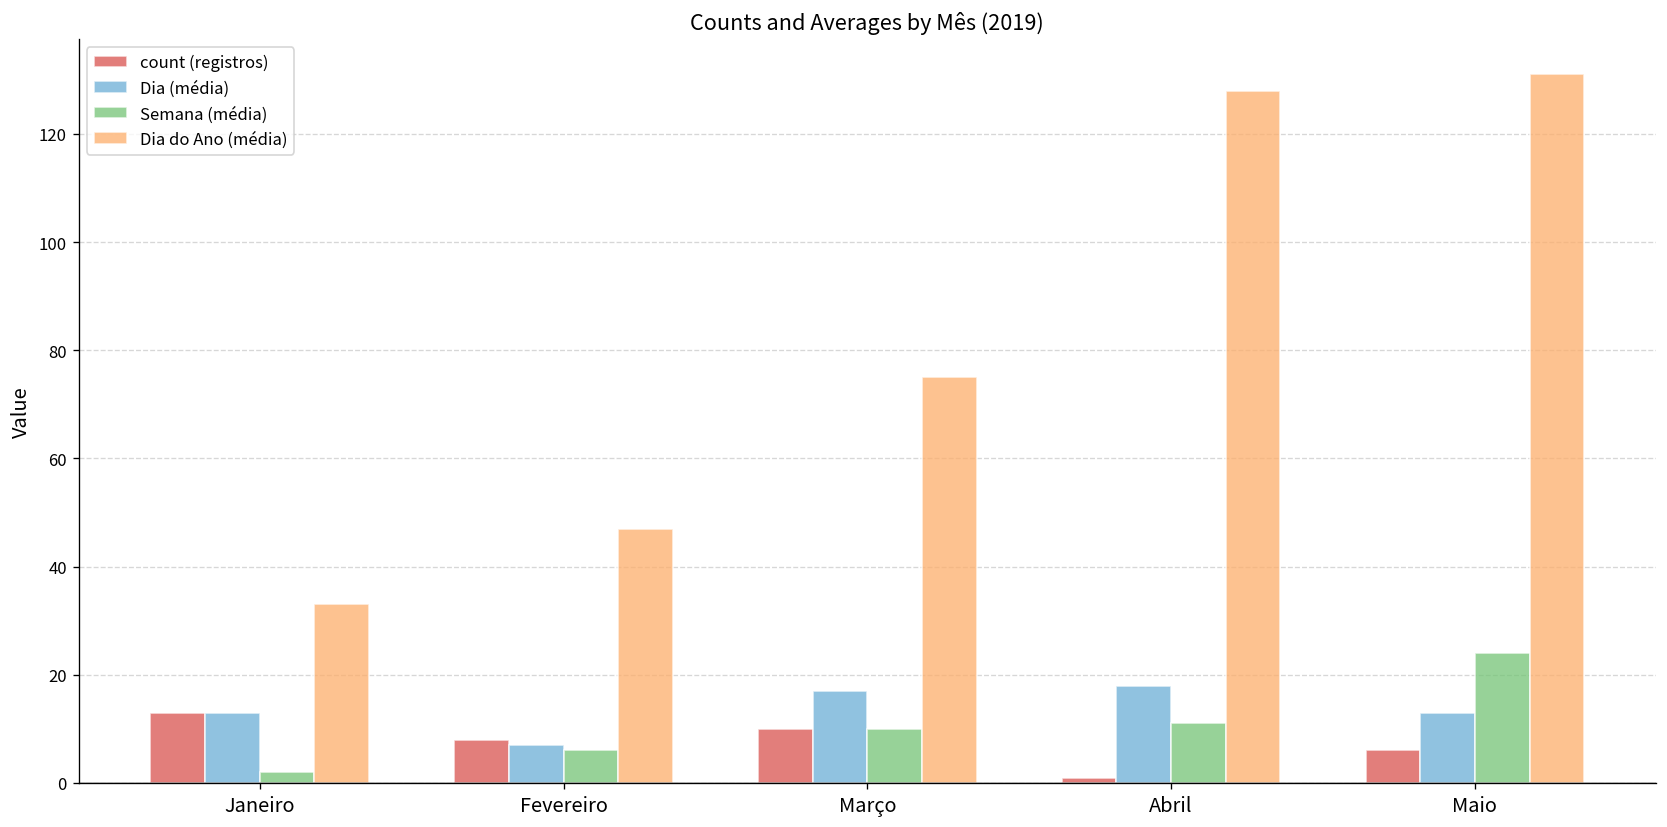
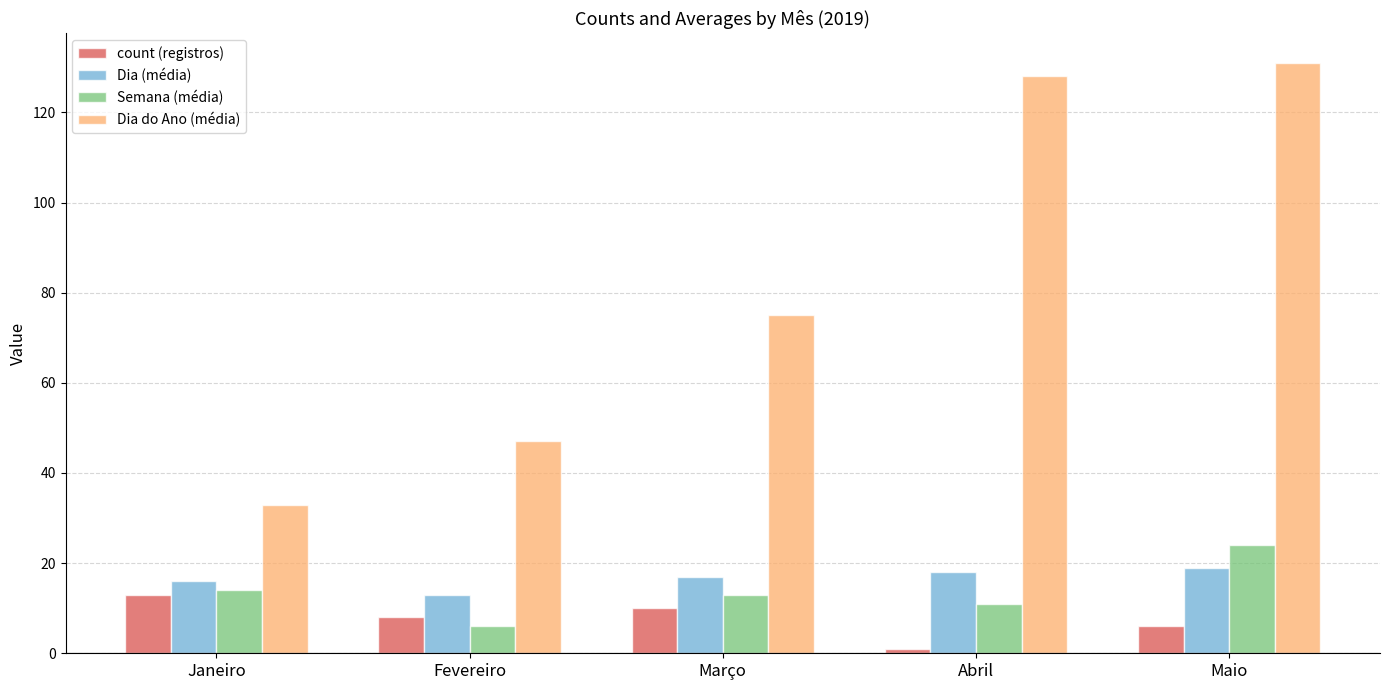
Dia (média), Janeiro: 13 -> 16
Semana (média), Janeiro: 2 -> 14
Dia (média), Fevereiro: 7 -> 13
Semana (média), Março: 10 -> 13
Dia (média), Maio: 13 -> 19
